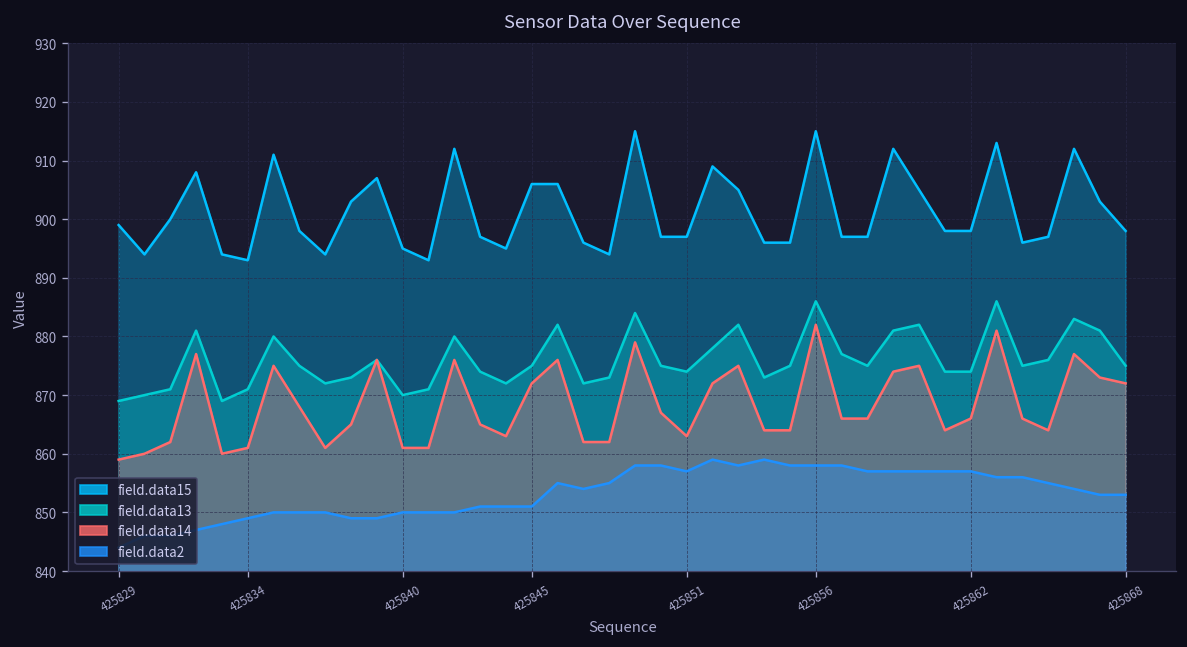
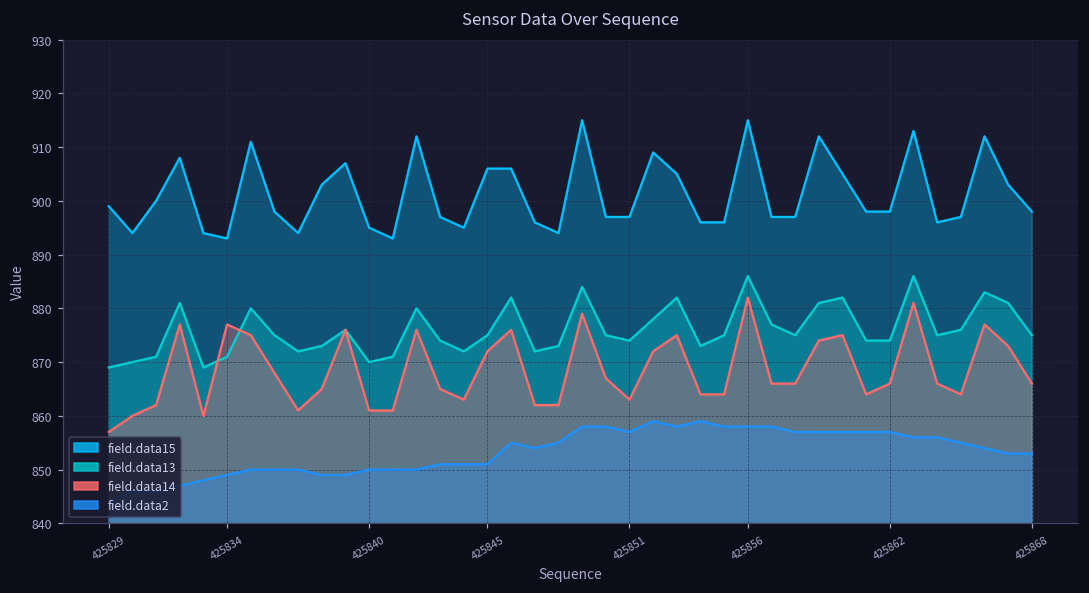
field.data14, 425829: 859 -> 857
field.data14, 425834: 861 -> 877
field.data14, 425868: 872 -> 866
